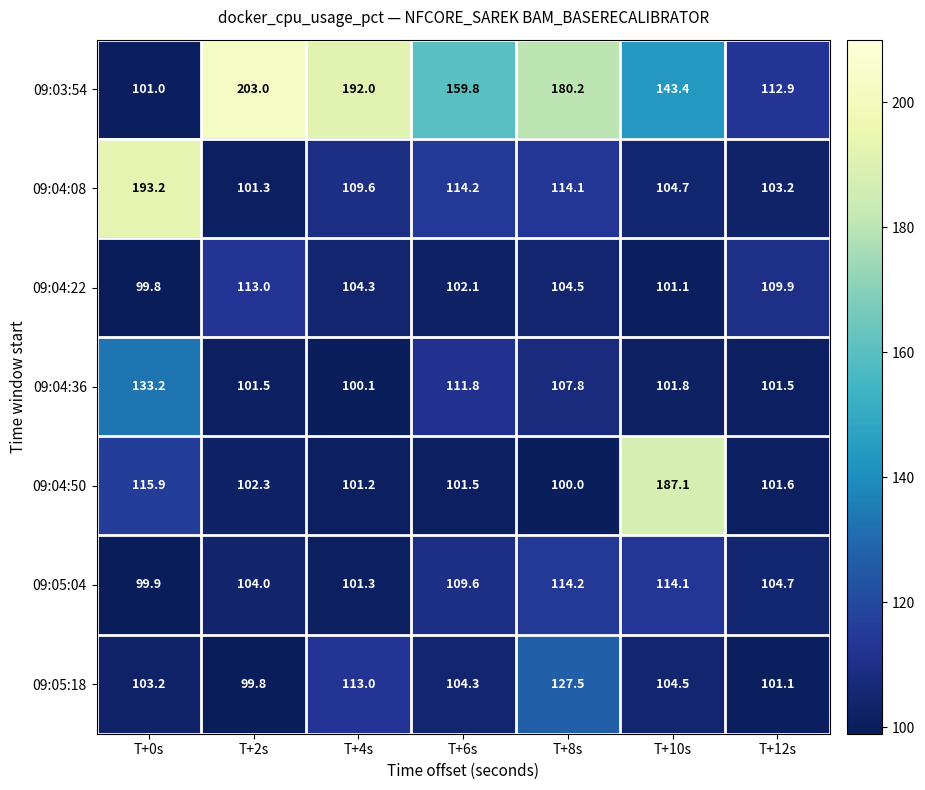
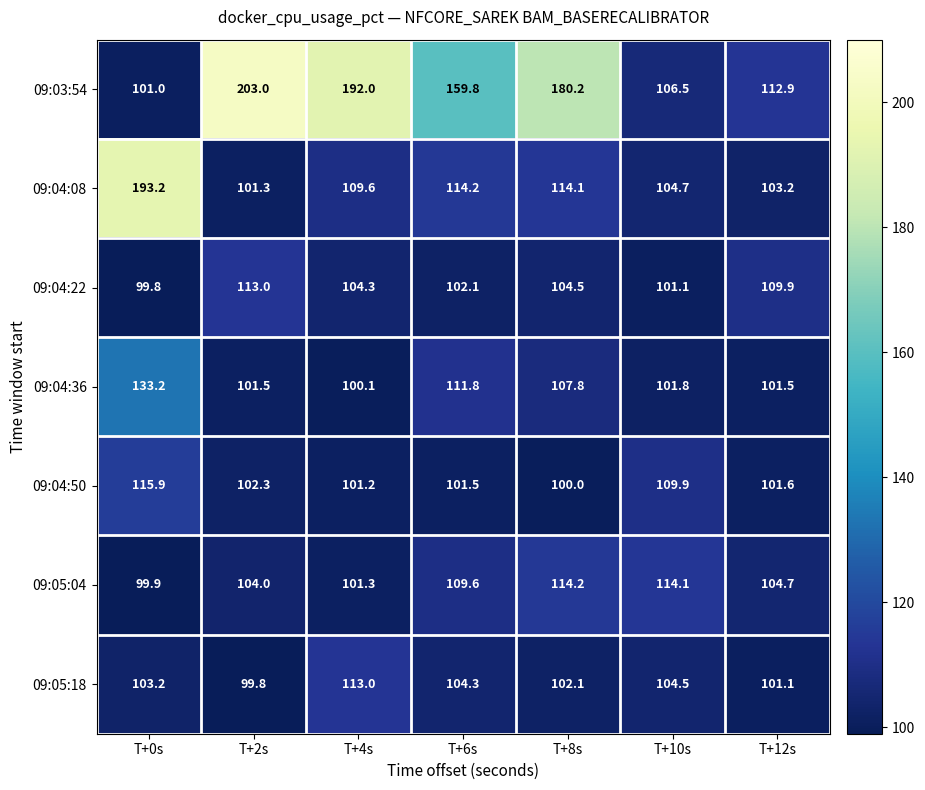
09:03:54, T+10s: 143.4 -> 106.5
09:04:50, T+10s: 187.1 -> 109.9
09:05:18, T+8s: 127.5 -> 102.1
